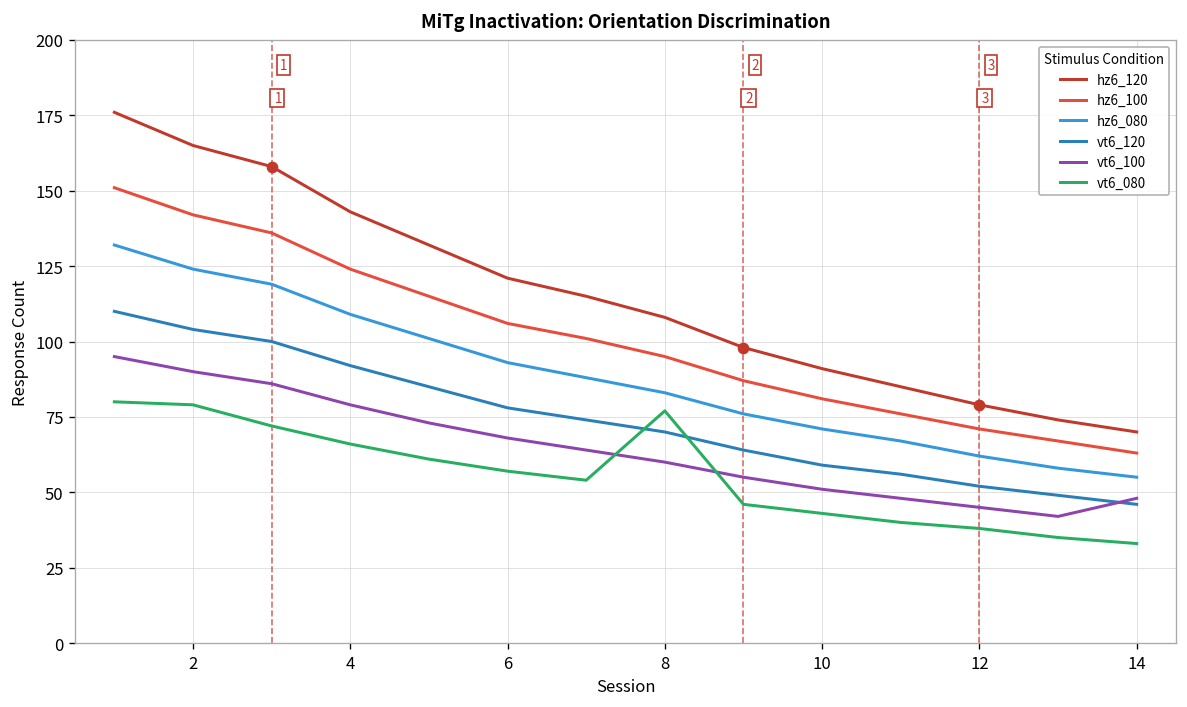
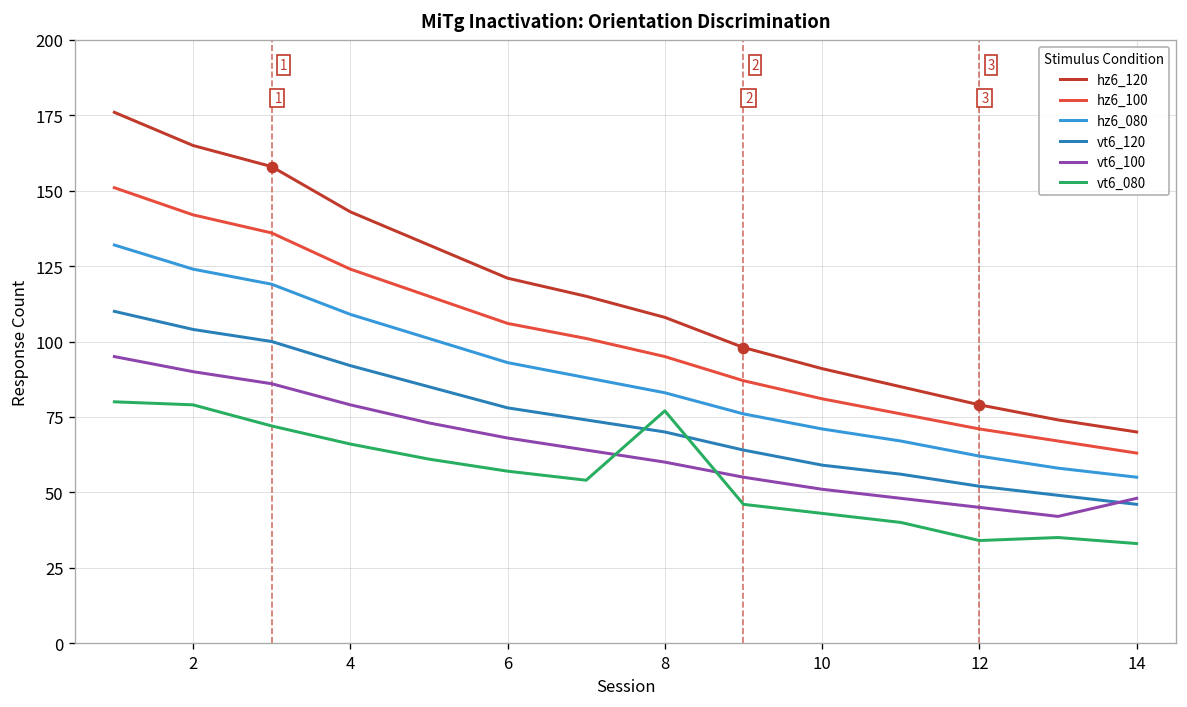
vt6_080, 12: 38 -> 34
